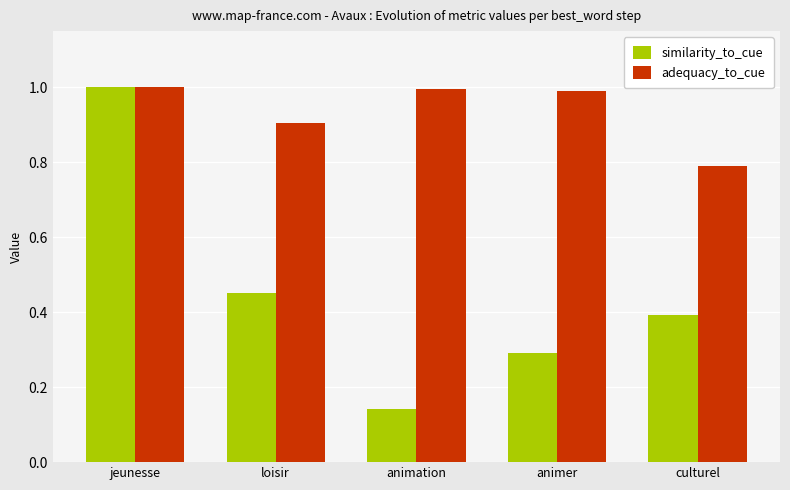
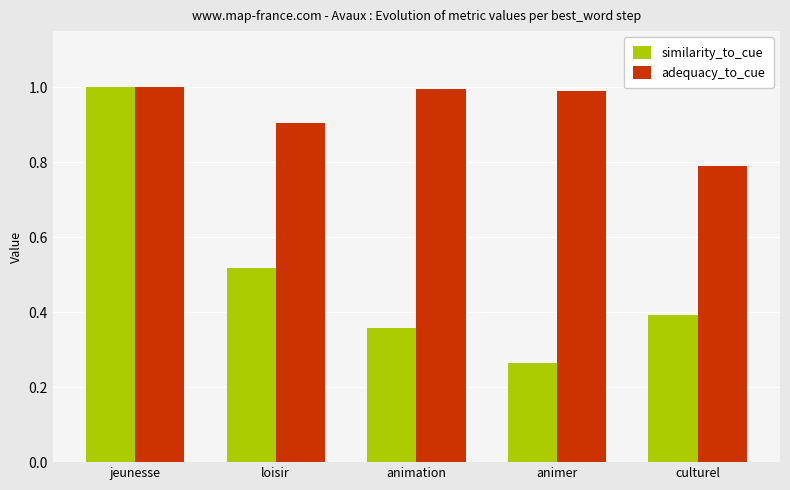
similarity_to_cue, loisir: 0.45 -> 0.52
similarity_to_cue, animation: 0.14 -> 0.36
similarity_to_cue, animer: 0.29 -> 0.26
